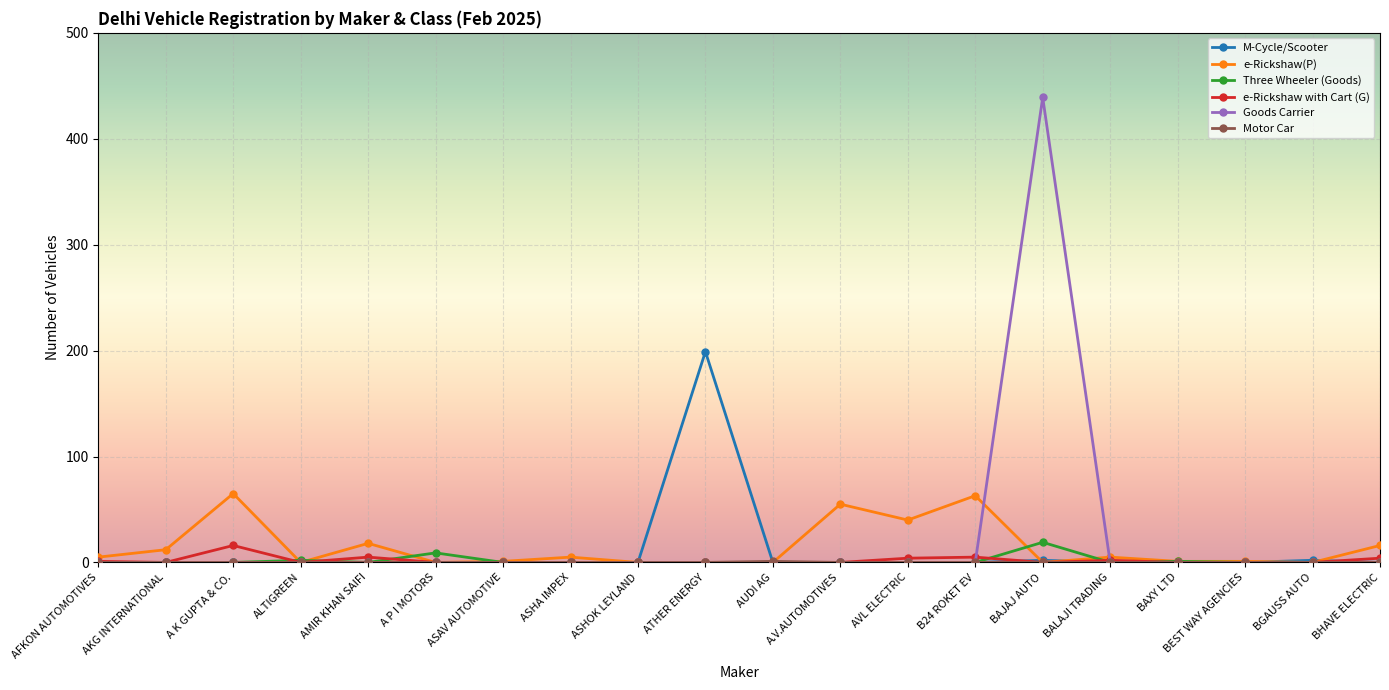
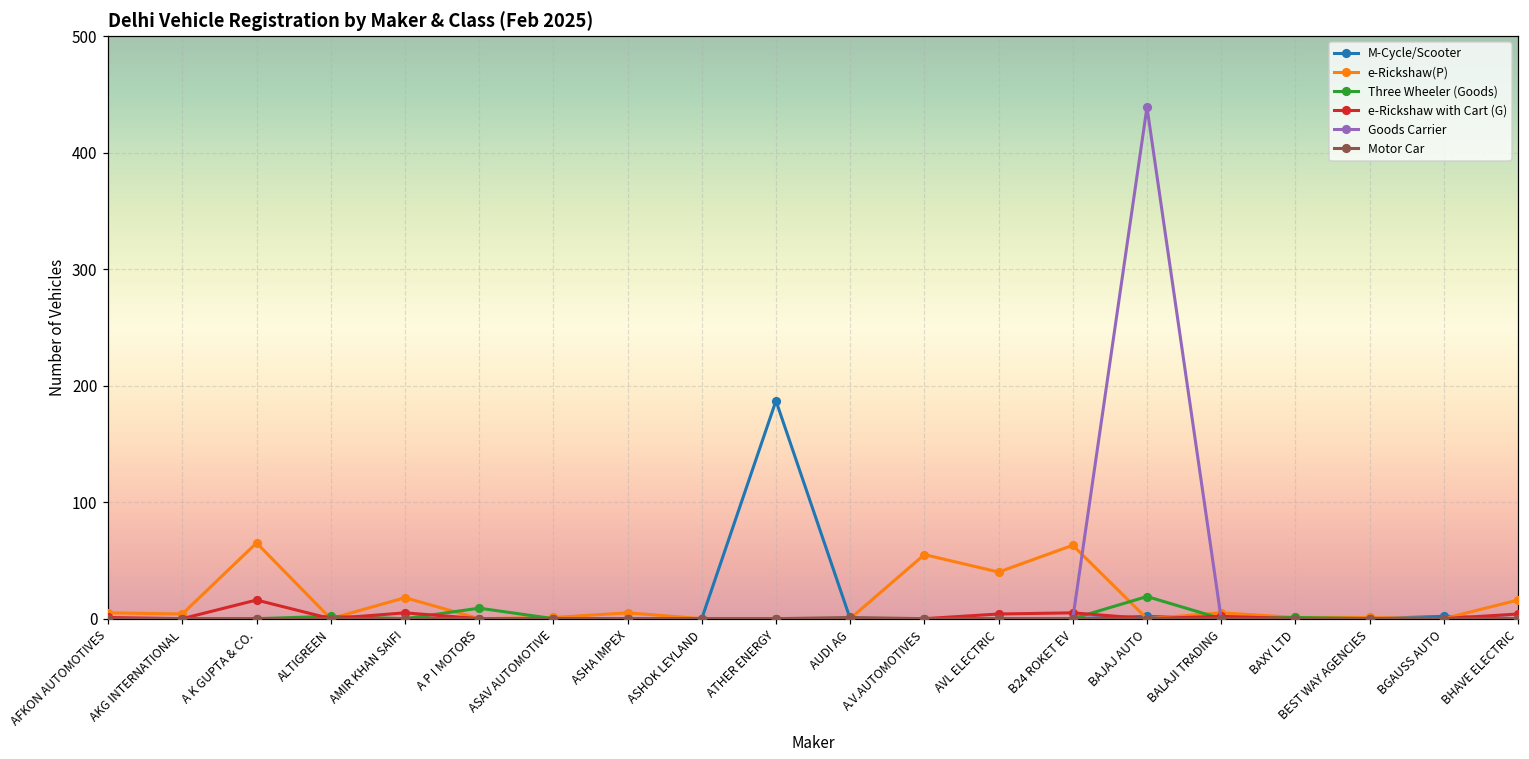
e-Rickshaw(P), AKG INTERNATIONAL: 12 -> 4
M-Cycle/Scooter, ATHER ENERGY: 199 -> 187
